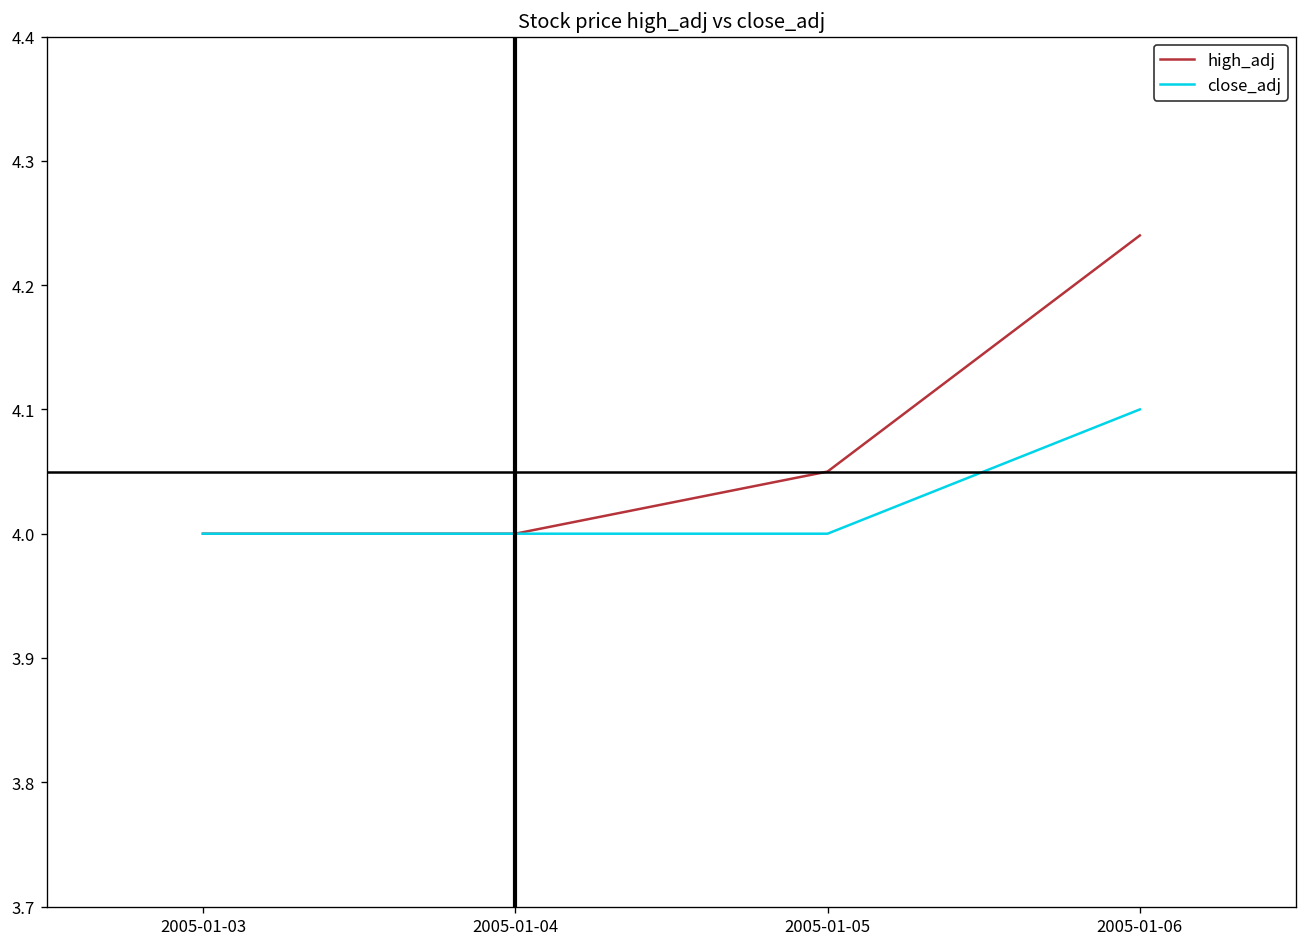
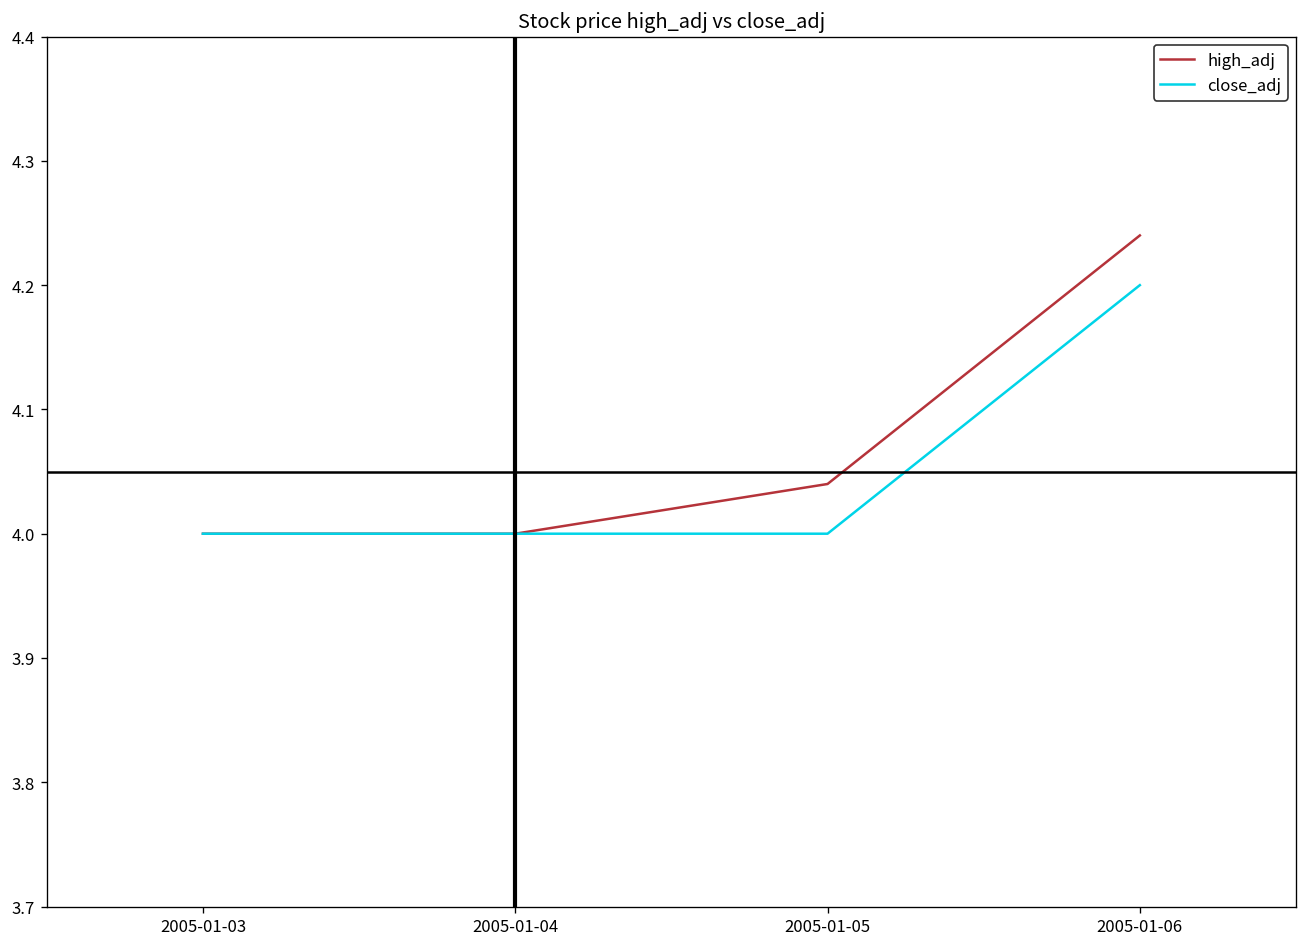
high_adj, 2005-01-05: 4.05 -> 4.04
close_adj, 2005-01-06: 4.1 -> 4.2
